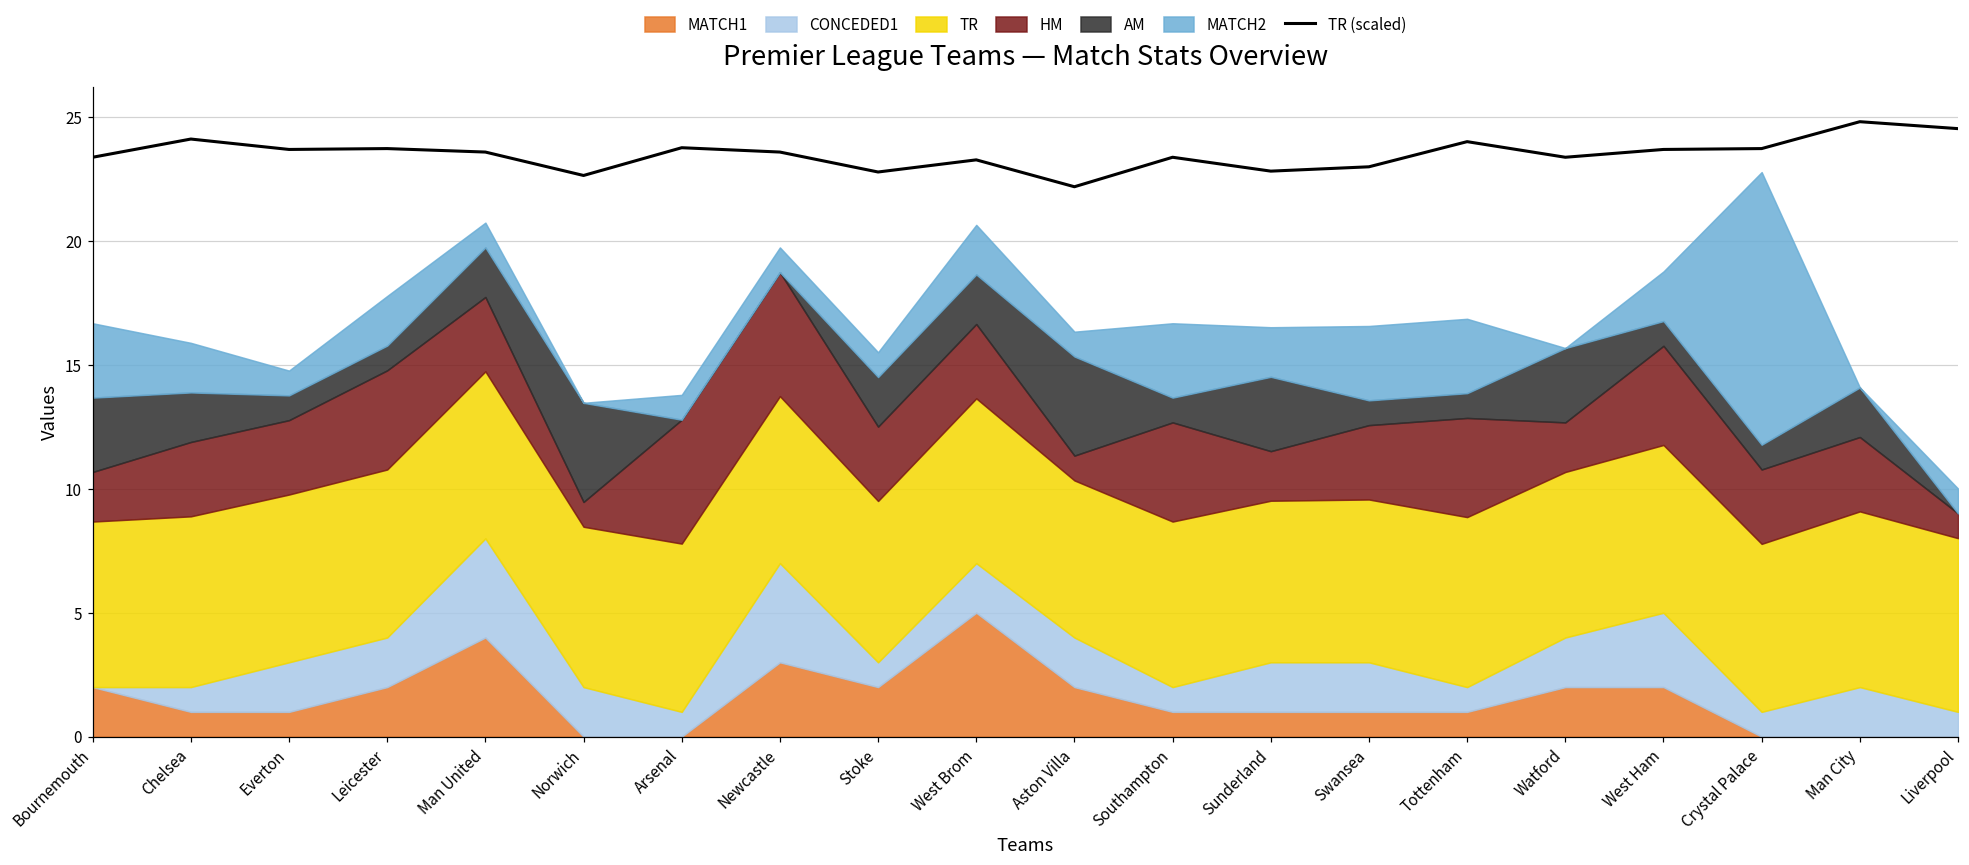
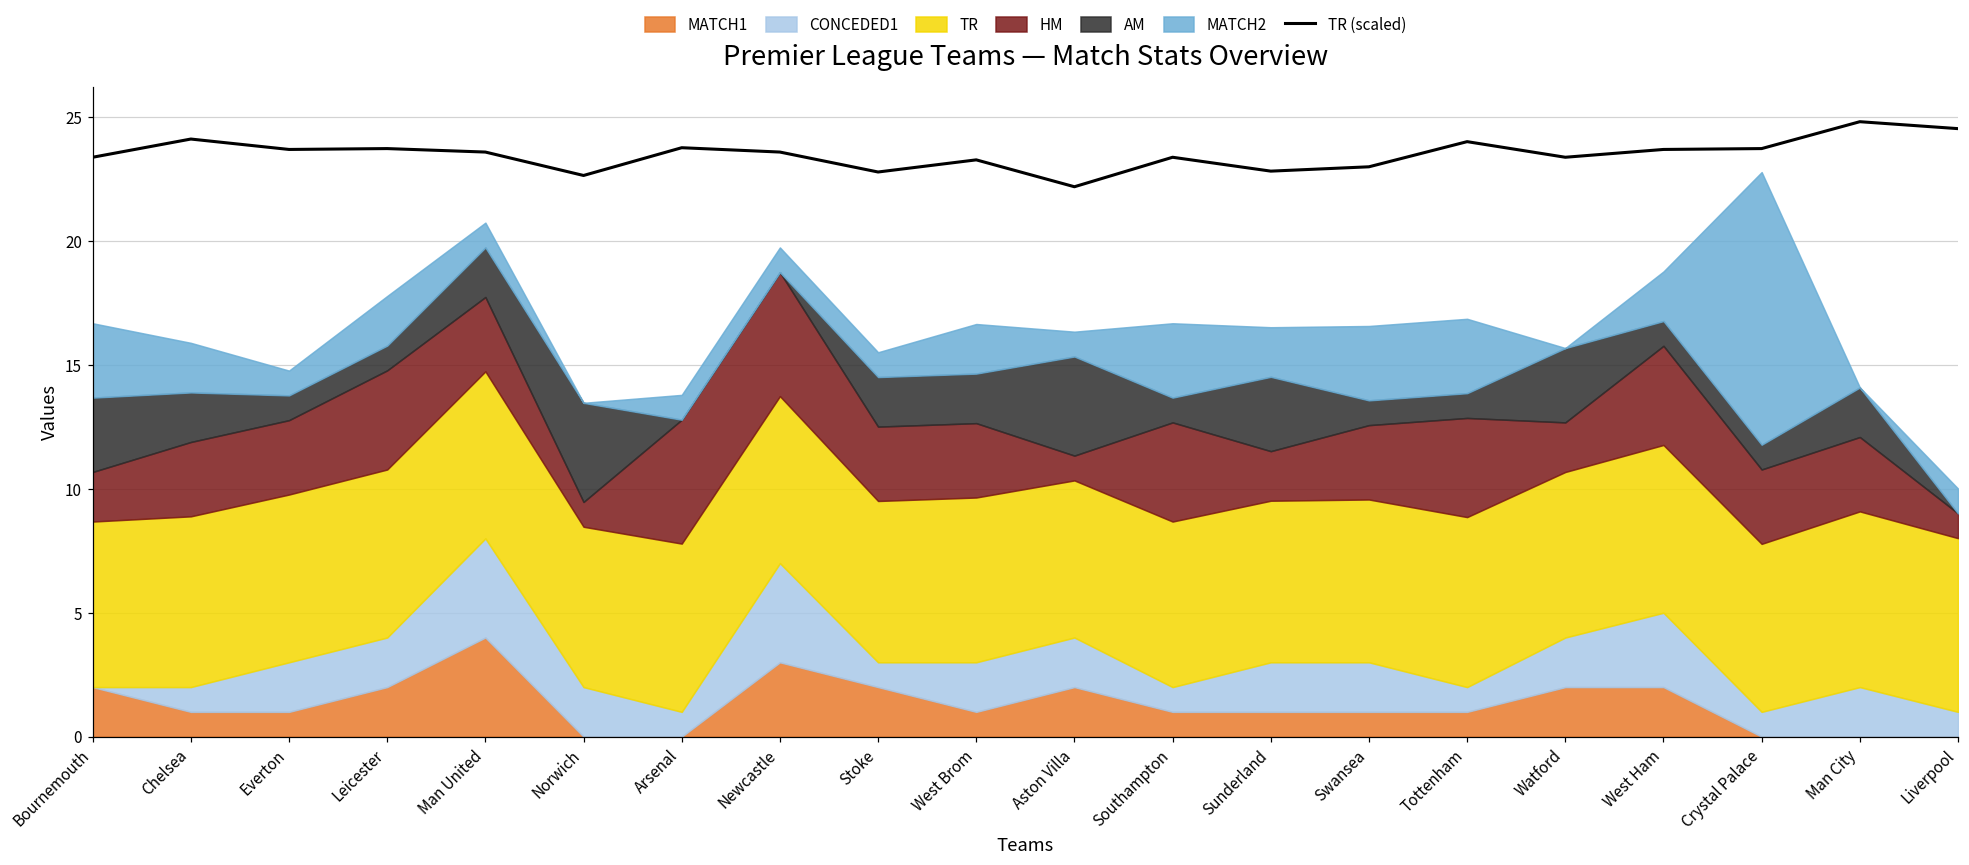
MATCH1, West Brom: 5 -> 1
